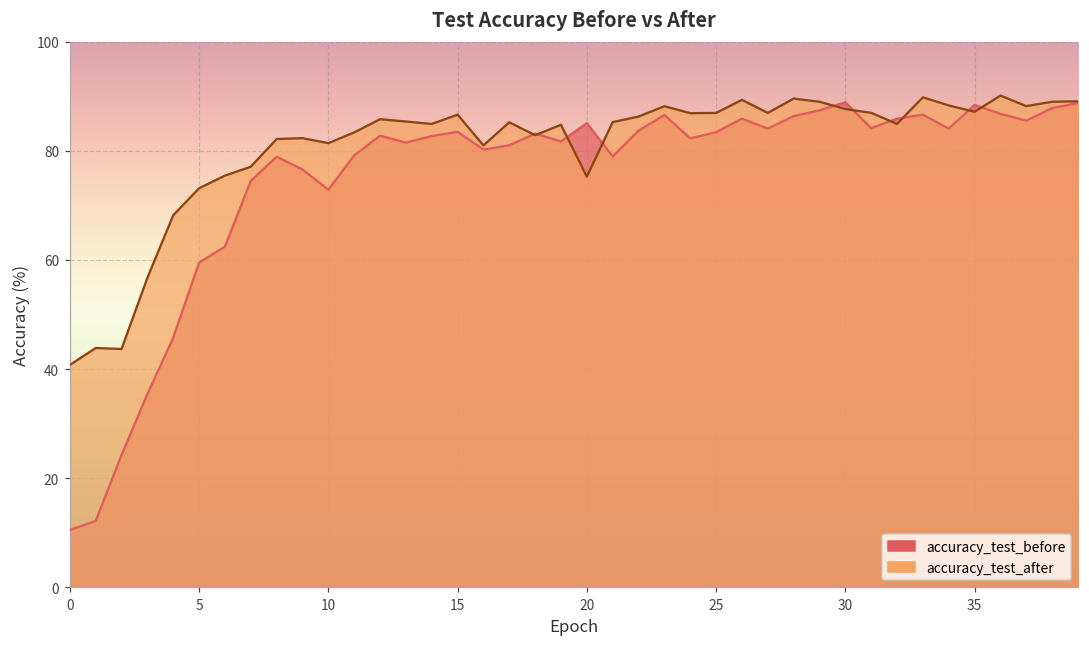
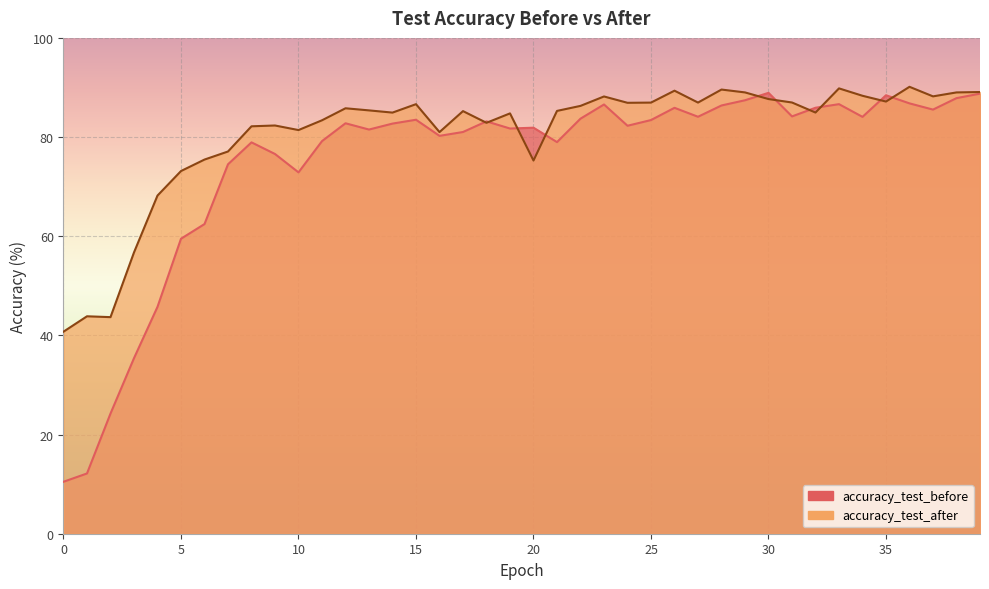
accuracy_test_before, 20: 85 -> 82
